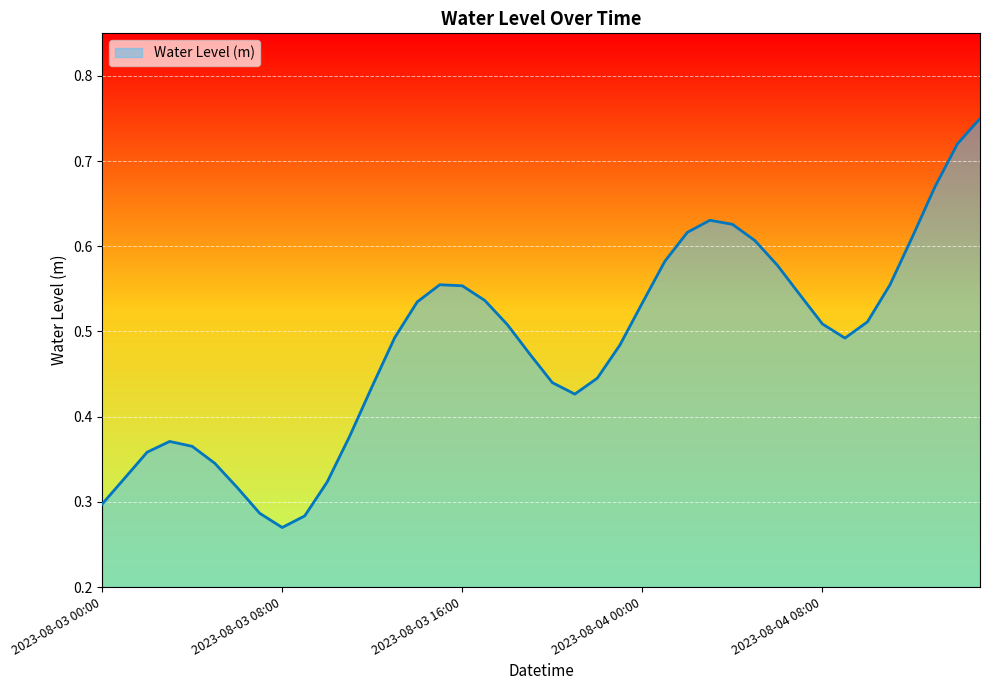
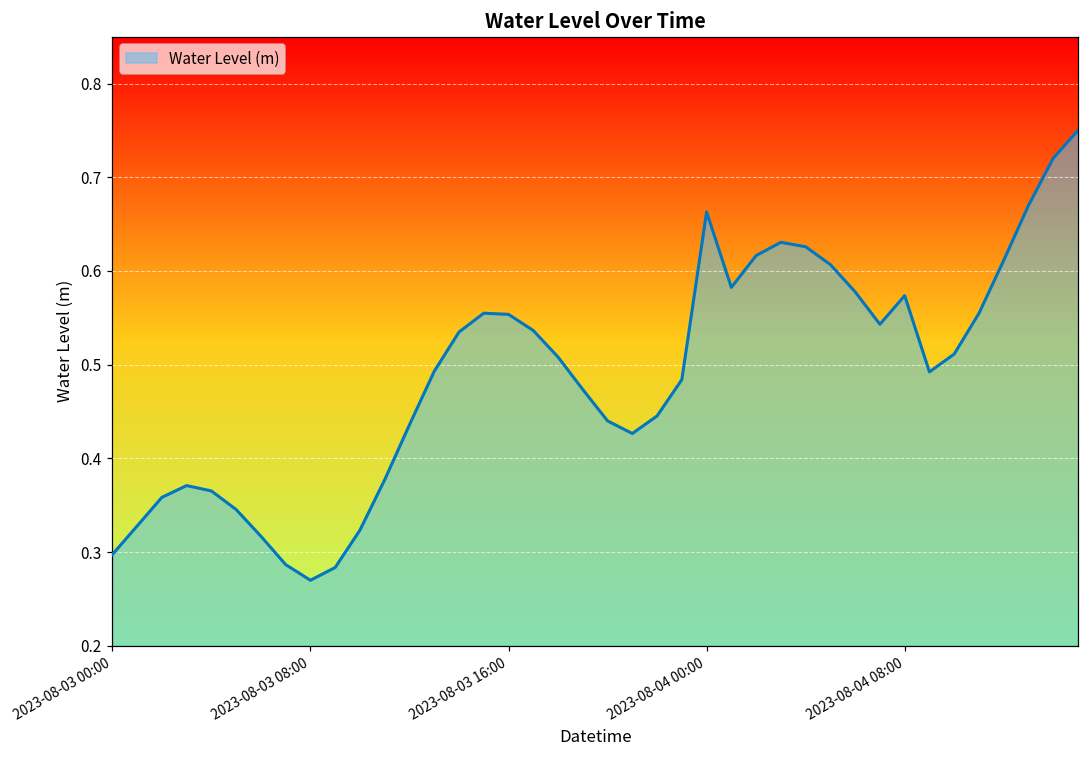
2023-08-04 00:00: 0.53 -> 0.66
2023-08-04 08:00: 0.51 -> 0.57
